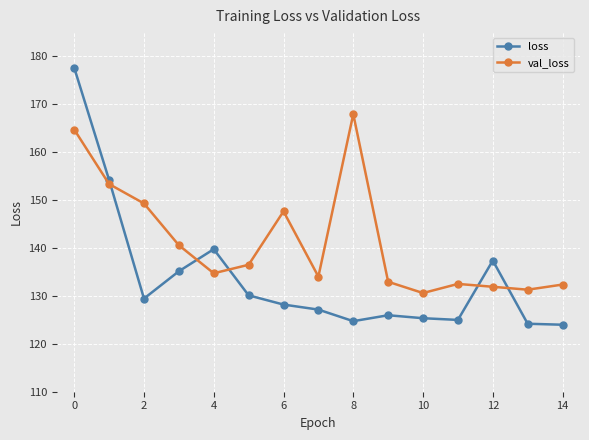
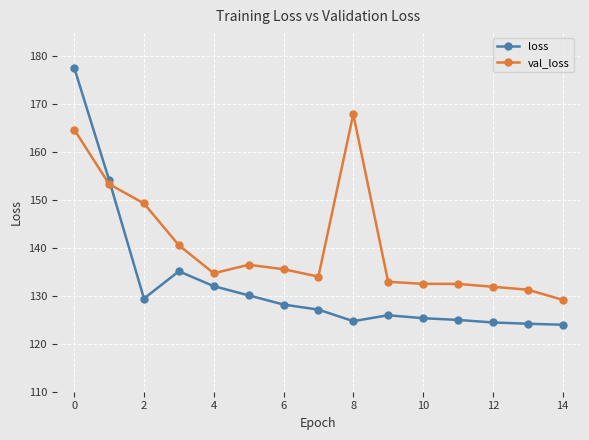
loss, 4: 140 -> 132
val_loss, 6: 148 -> 136
val_loss, 10: 131 -> 133
loss, 12: 137 -> 124
val_loss, 14: 132 -> 129
